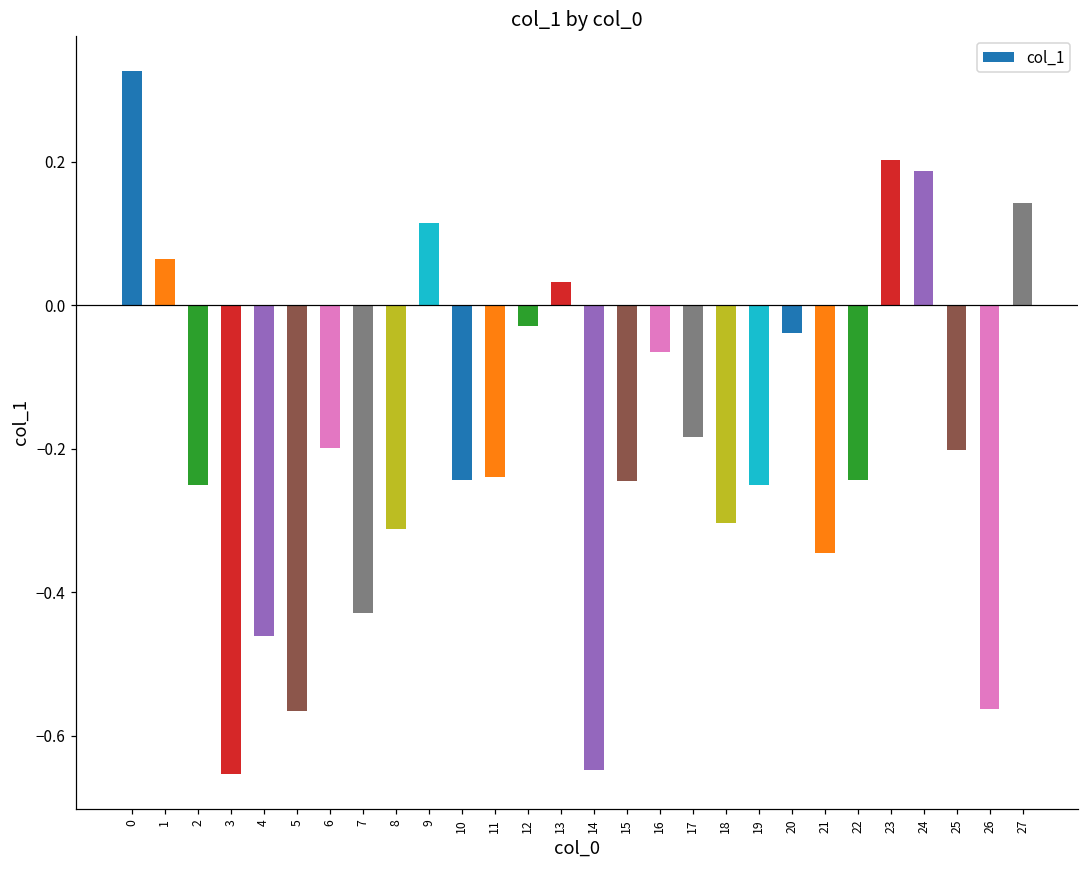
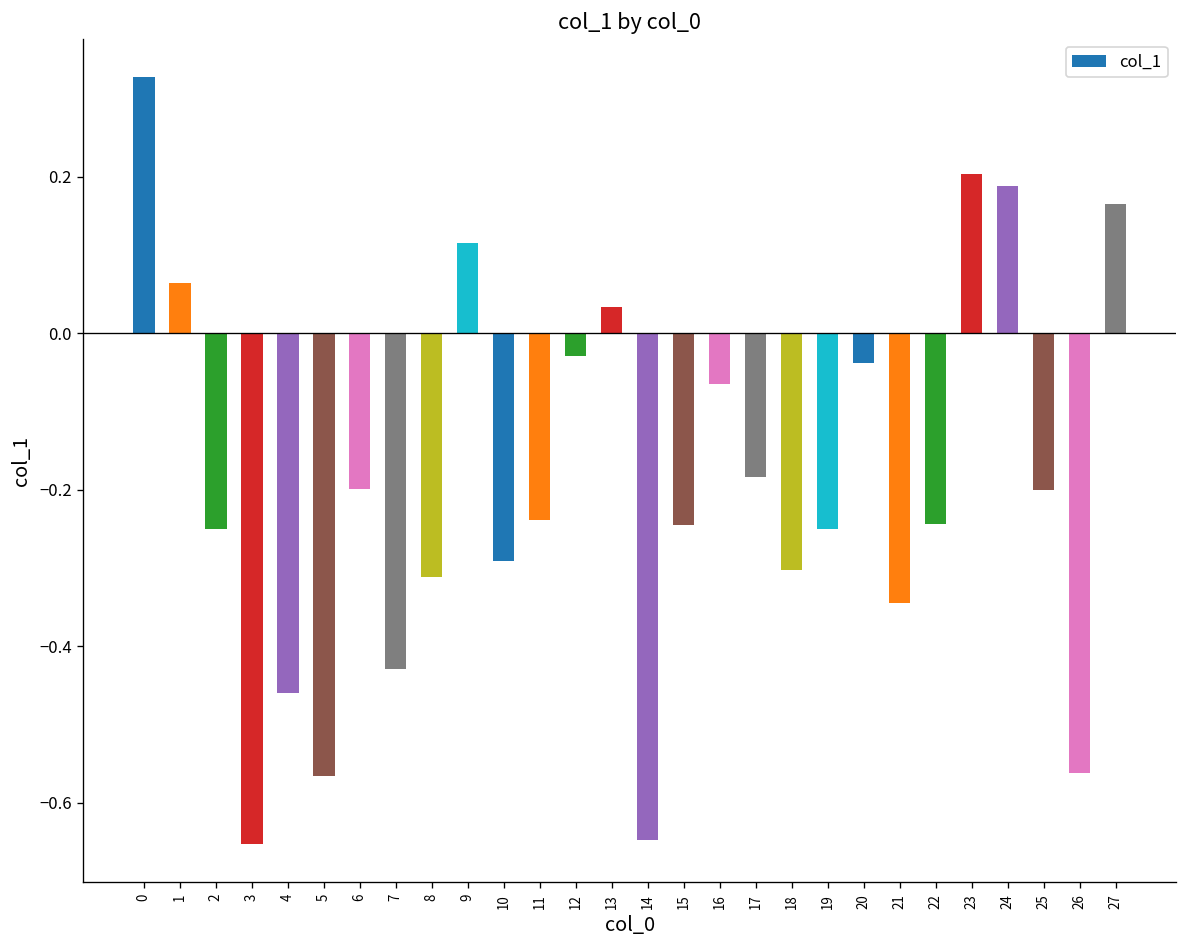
10: -0.24 -> -0.29
27: 0.14 -> 0.16
